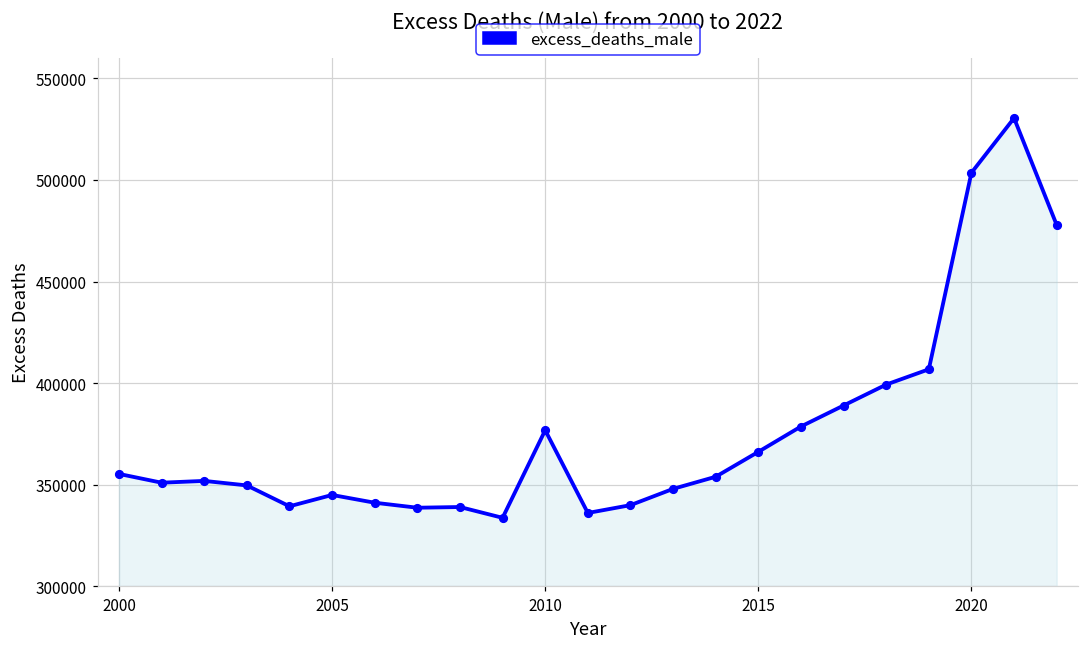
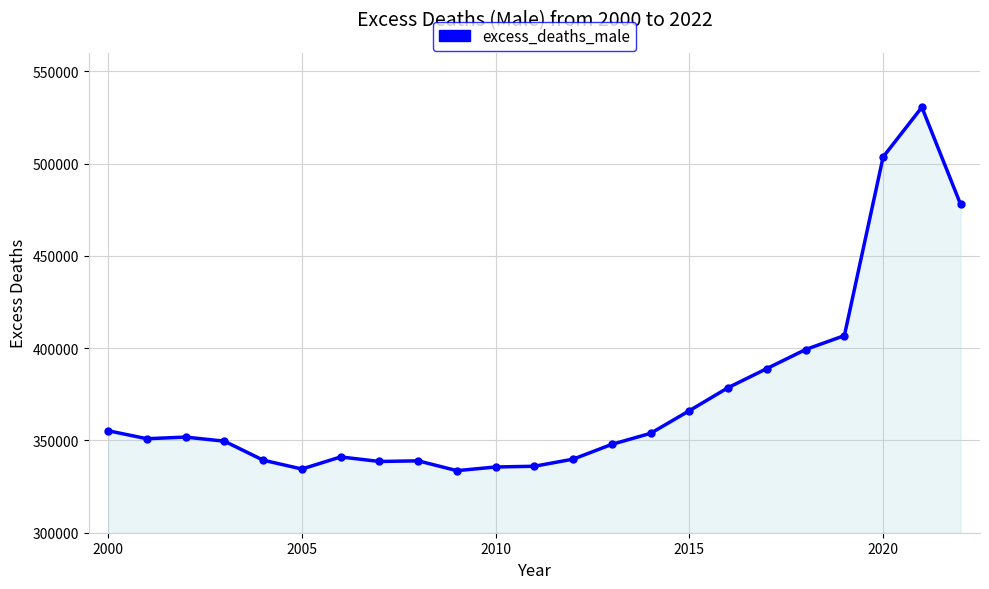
2005: 345000 -> 335000
2010: 377000 -> 336000
